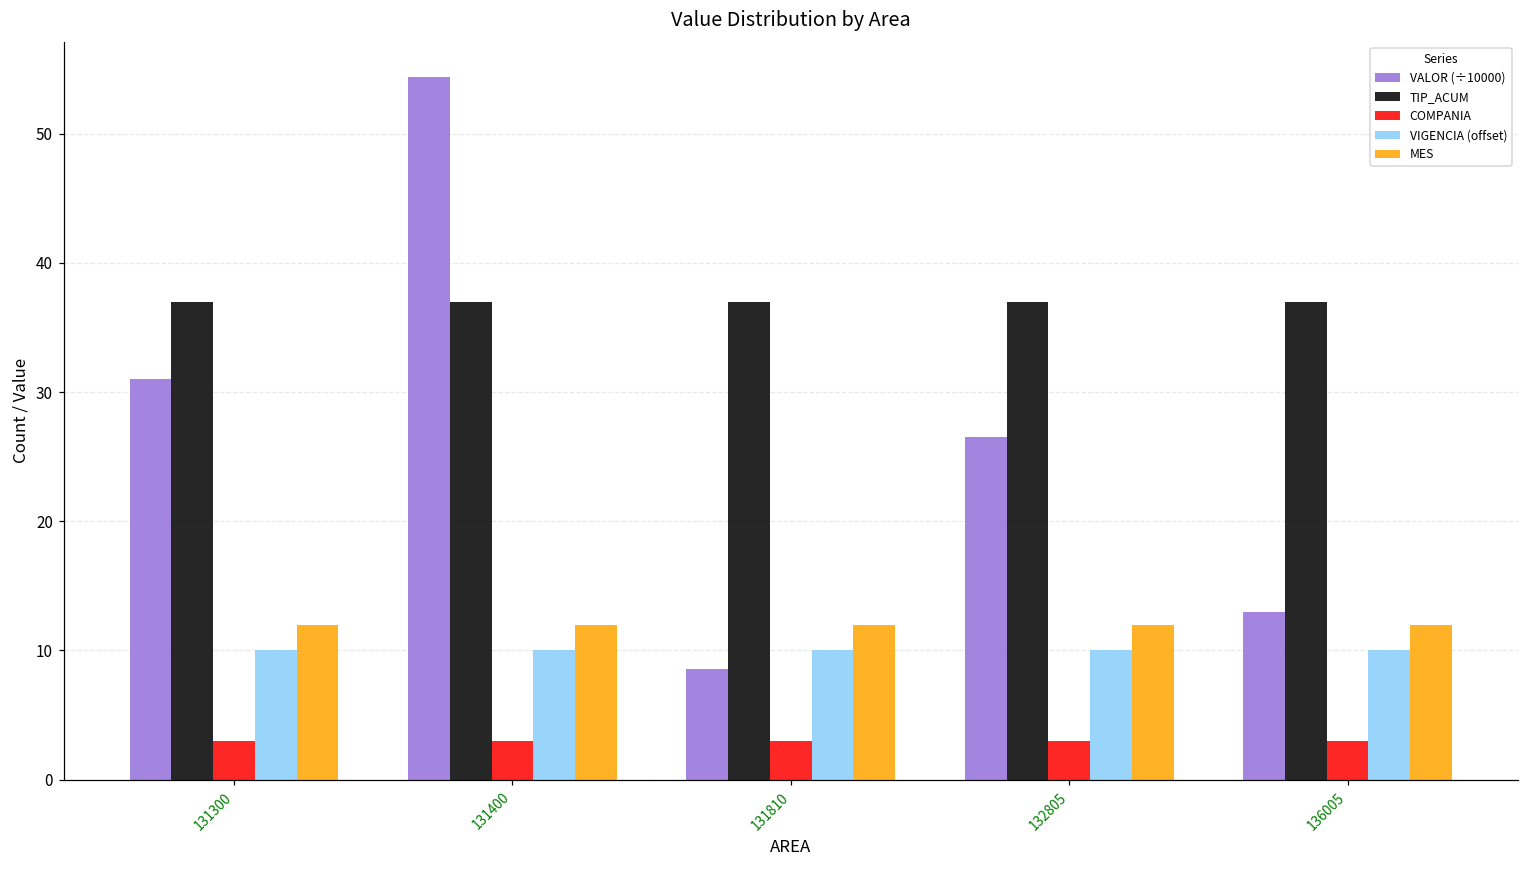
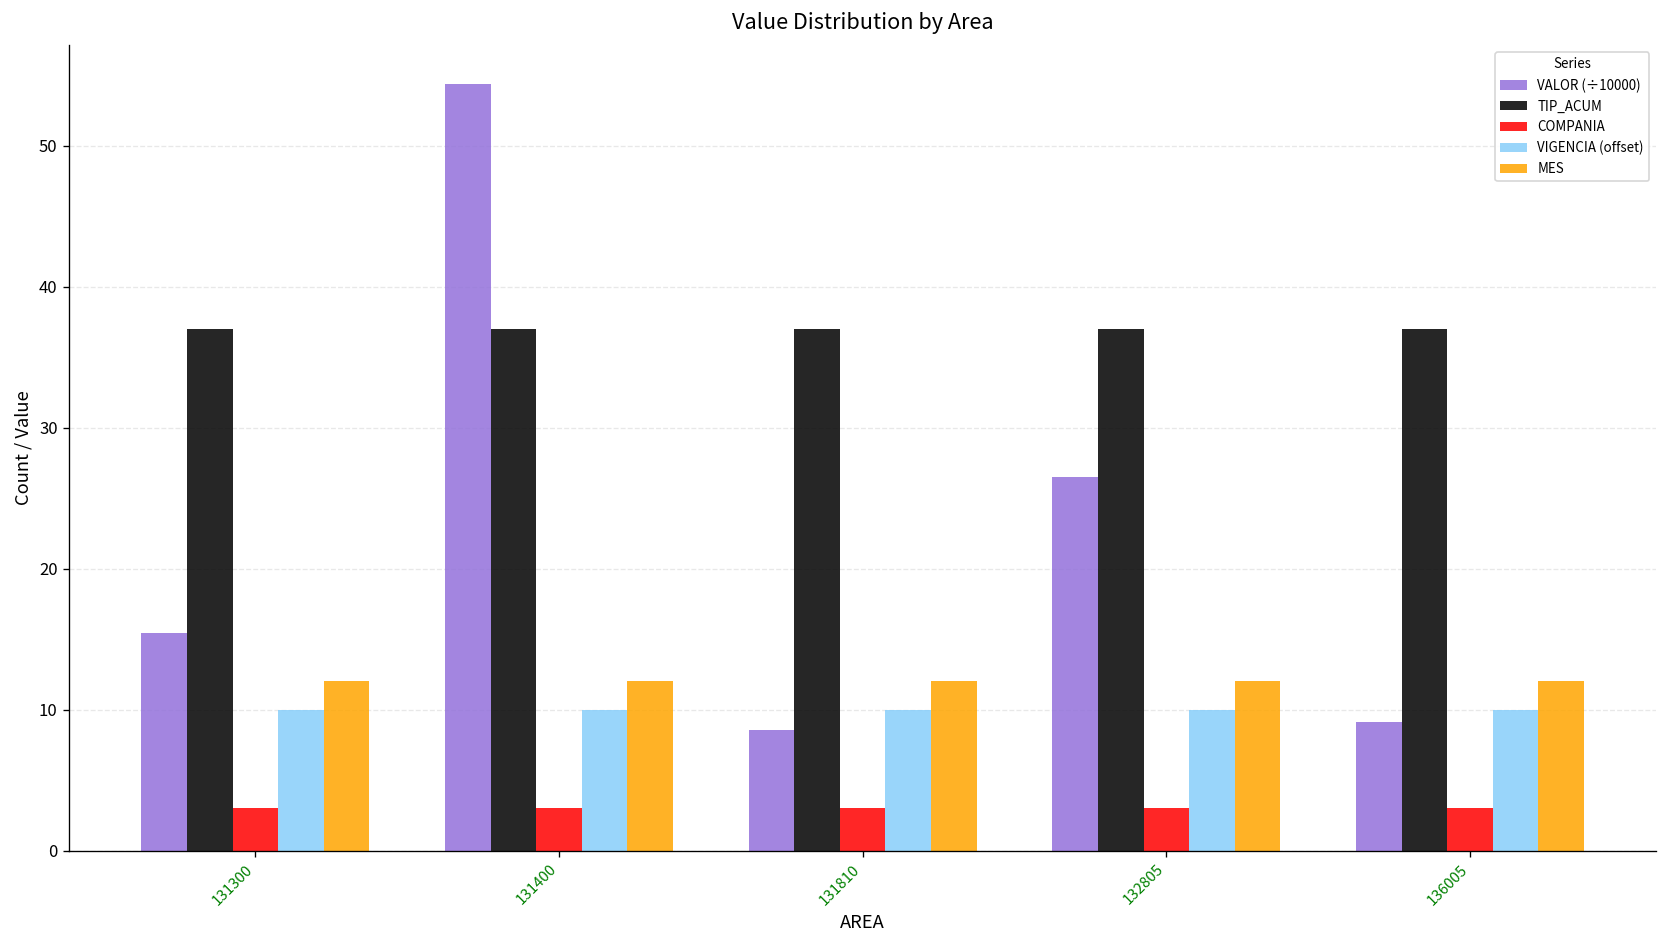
VALOR (÷10000), 131300: 31.0 -> 15.4
VALOR (÷10000), 136005: 13.0 -> 9.1
